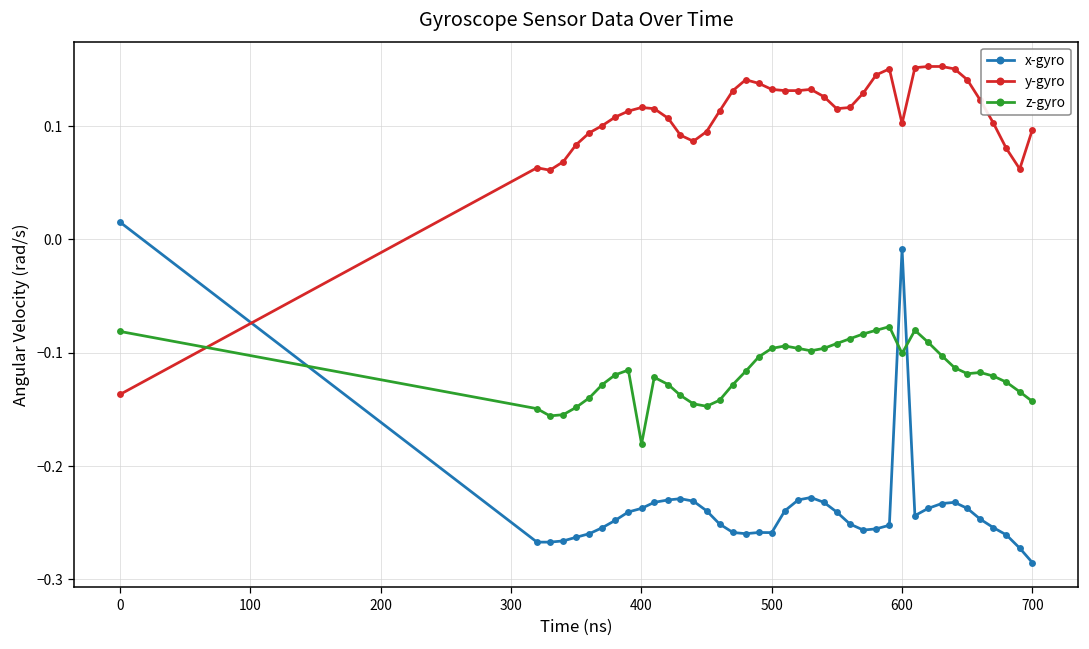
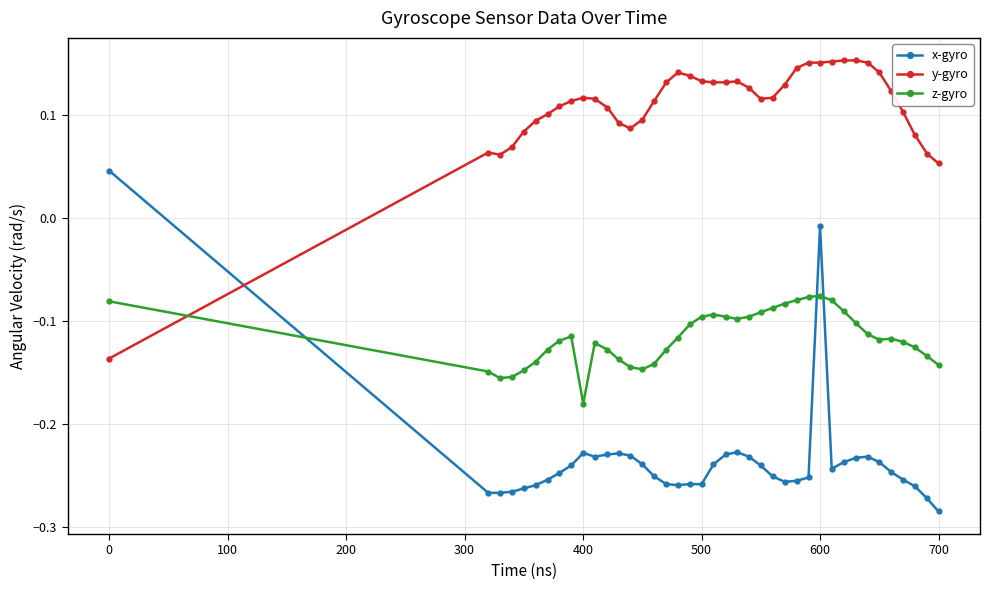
x-gyro, 0: 0.015 -> 0.046
x-gyro, 400: -0.237 -> -0.228
y-gyro, 600: 0.102 -> 0.151
z-gyro, 600: -0.101 -> -0.076
y-gyro, 700: 0.097 -> 0.053
